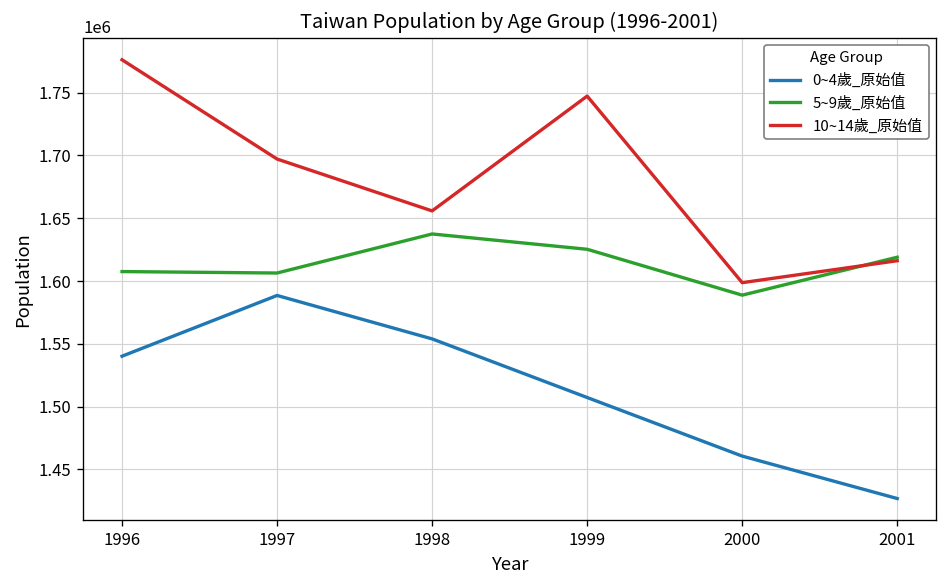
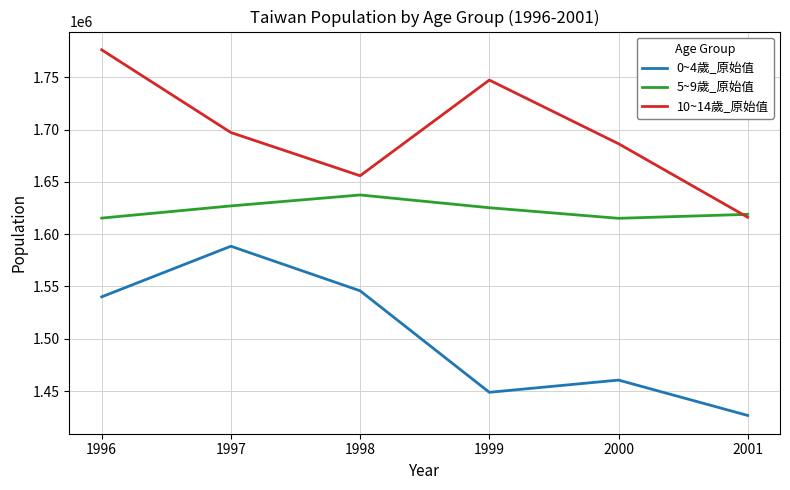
5~9歲_原始值, 1996: 1608000 -> 1615000
5~9歲_原始值, 1997: 1606000 -> 1627000
0~4歲_原始值, 1998: 1554000 -> 1546000
0~4歲_原始值, 1999: 1507000 -> 1449000
5~9歲_原始值, 2000: 1589000 -> 1615000
10~14歲_原始值, 2000: 1599000 -> 1686000
